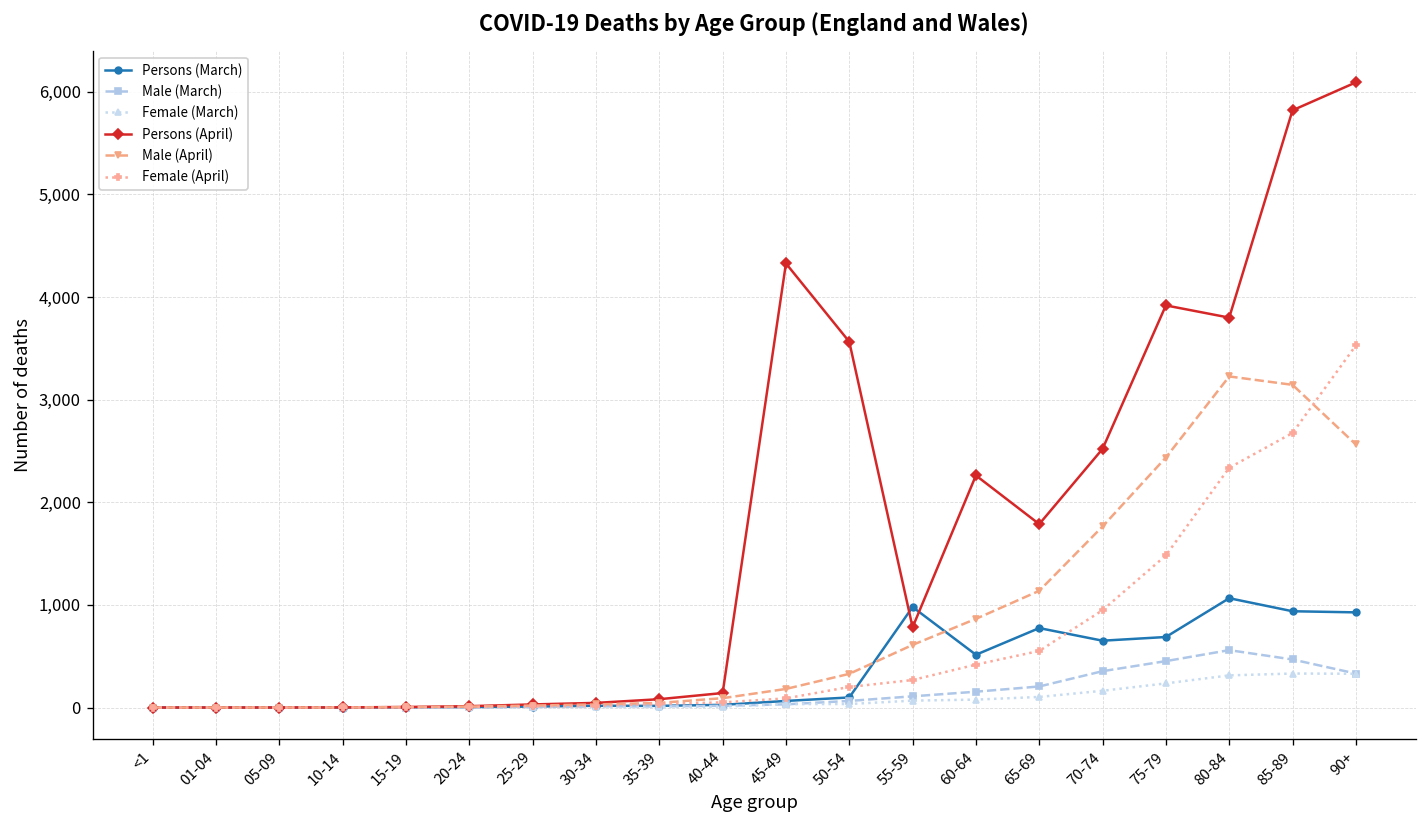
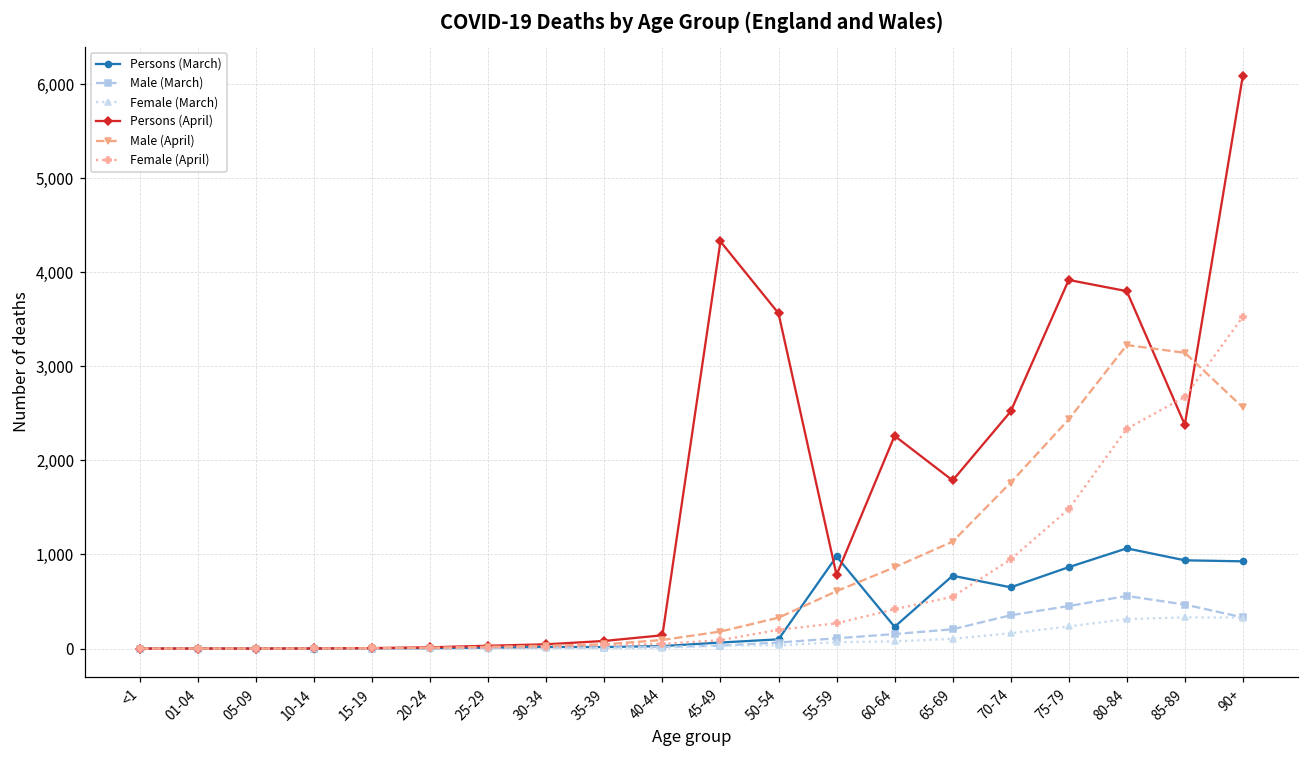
Persons (March), 60-64: 500 -> 200
Persons (March), 75-79: 700 -> 900
Persons (April), 85-89: 5,800 -> 2,400
